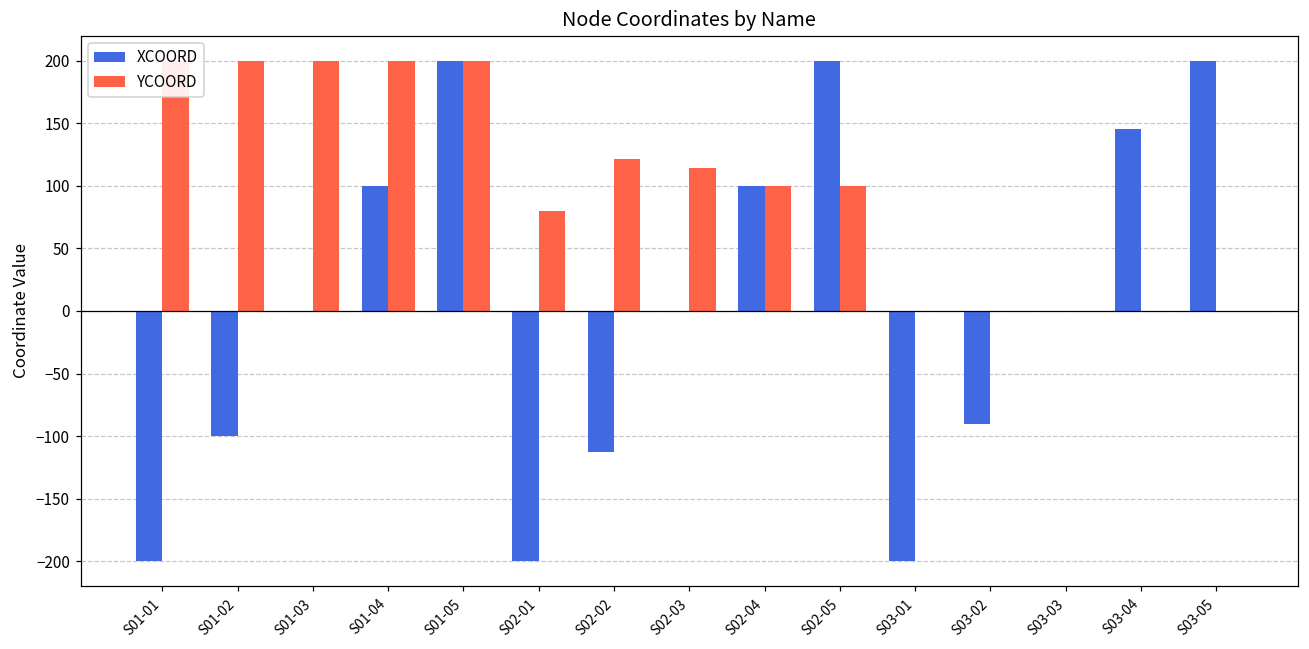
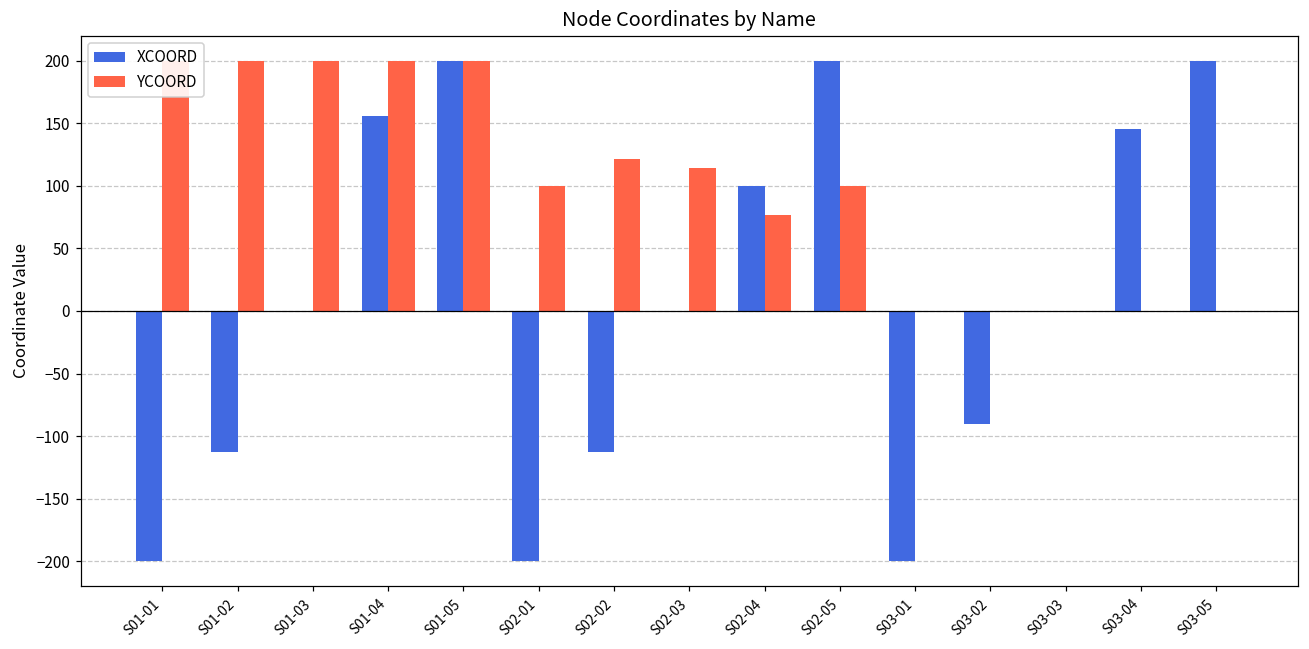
XCOORD, S01-02: -100 -> -113
XCOORD, S01-04: 100 -> 156
YCOORD, S02-01: 80 -> 100
YCOORD, S02-04: 100 -> 77
